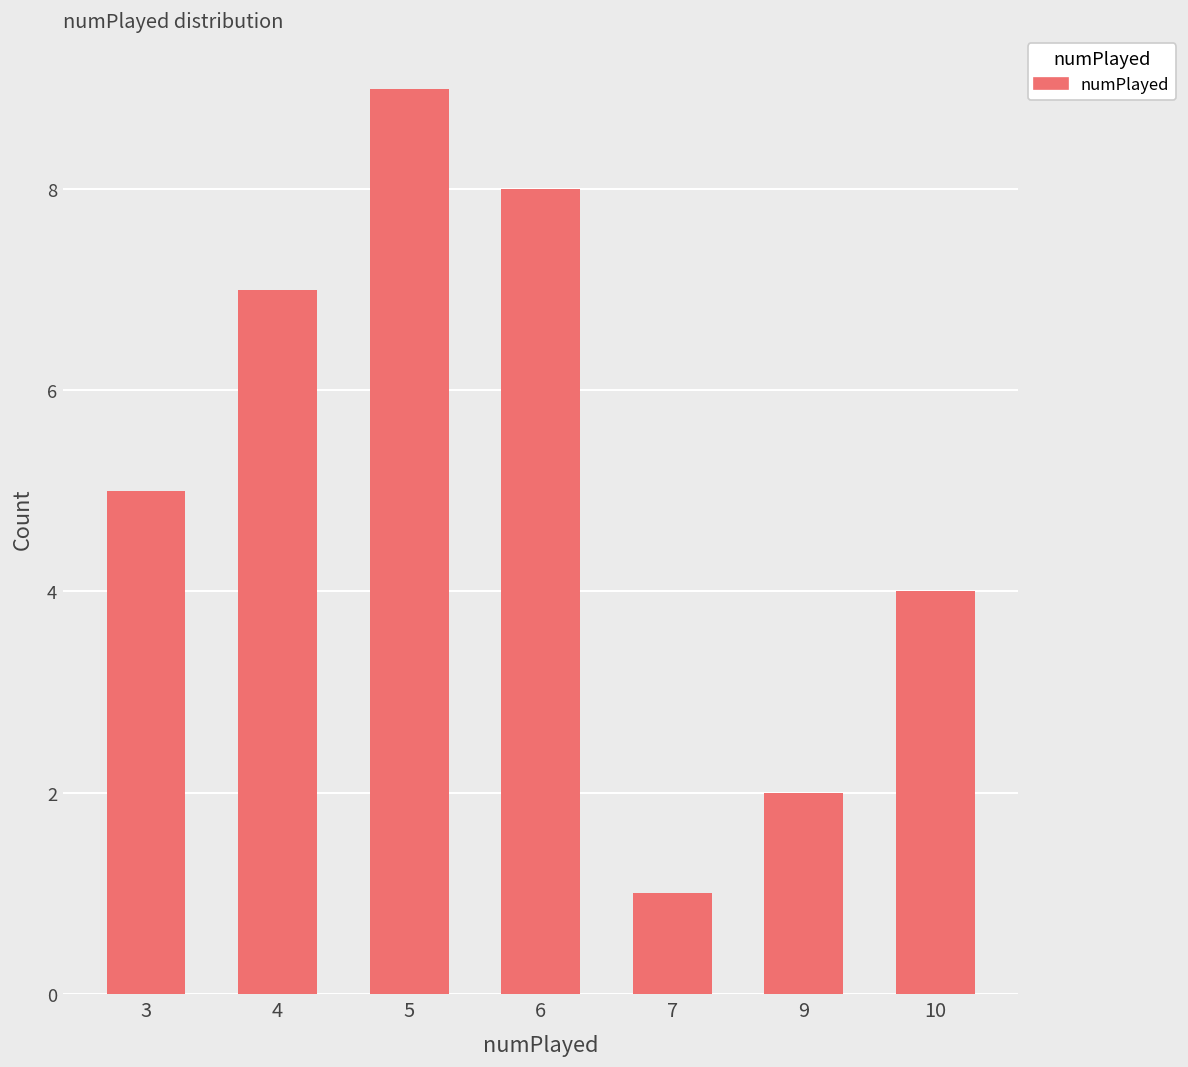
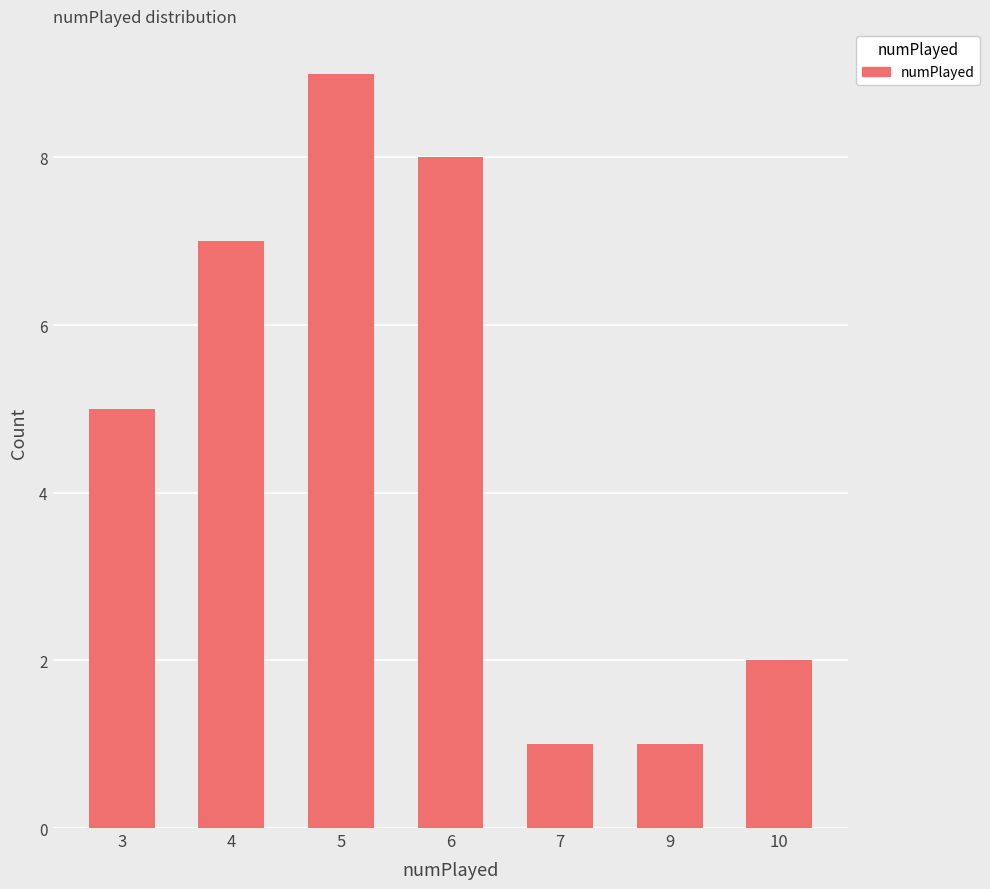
9: 2 -> 1
10: 4 -> 2
